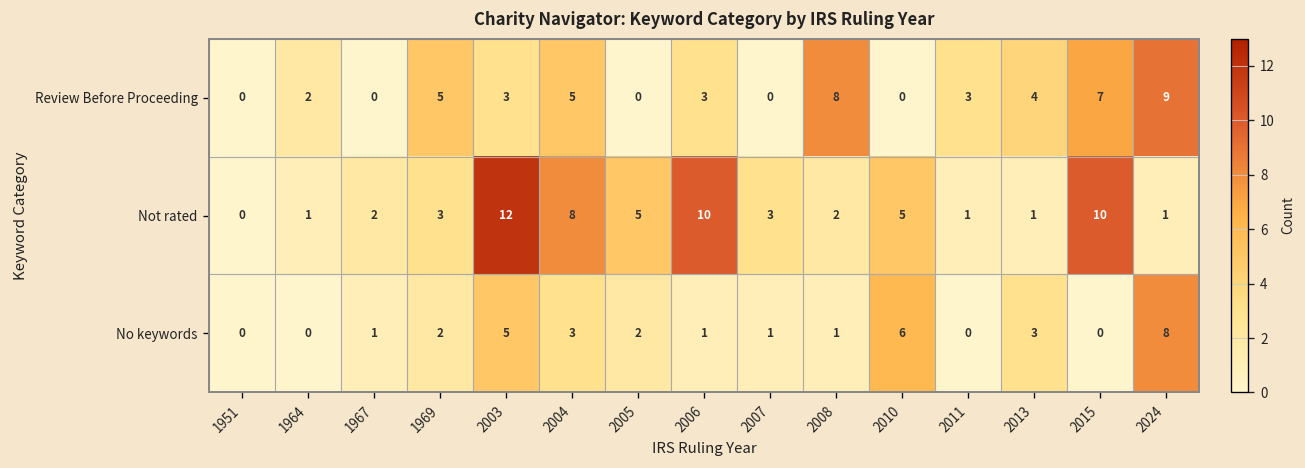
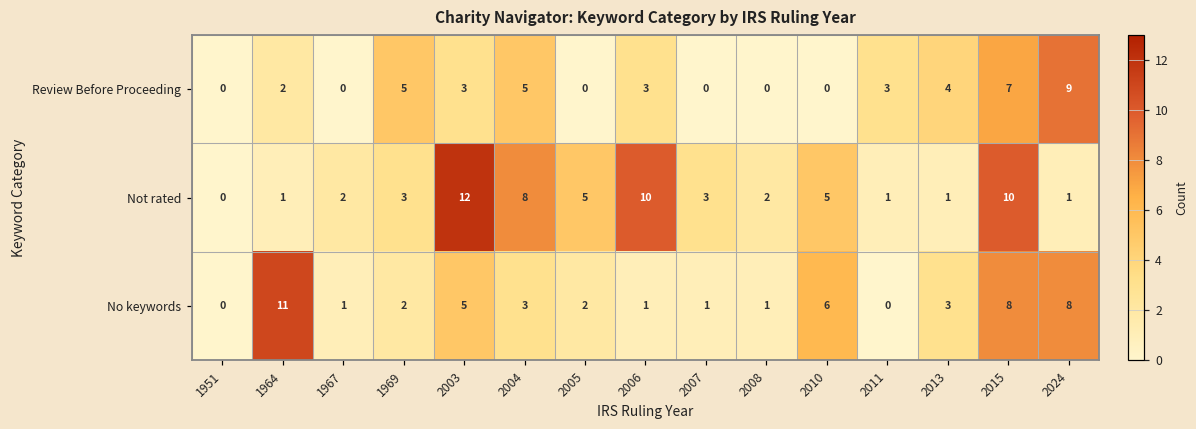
Review Before Proceeding, 2008: 8 -> 0
No keywords, 1964: 0 -> 11
No keywords, 2015: 0 -> 8
